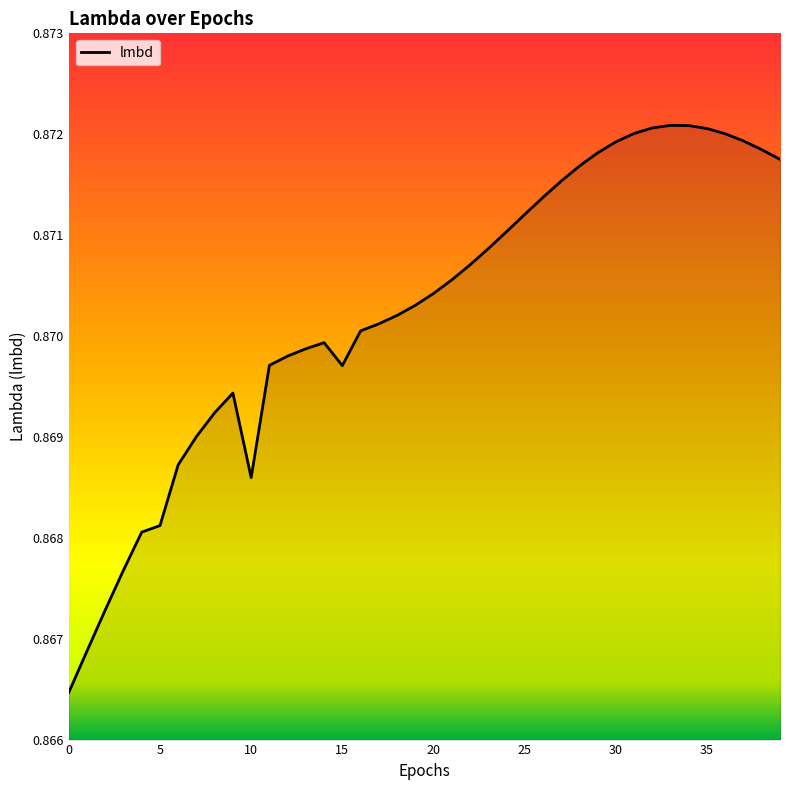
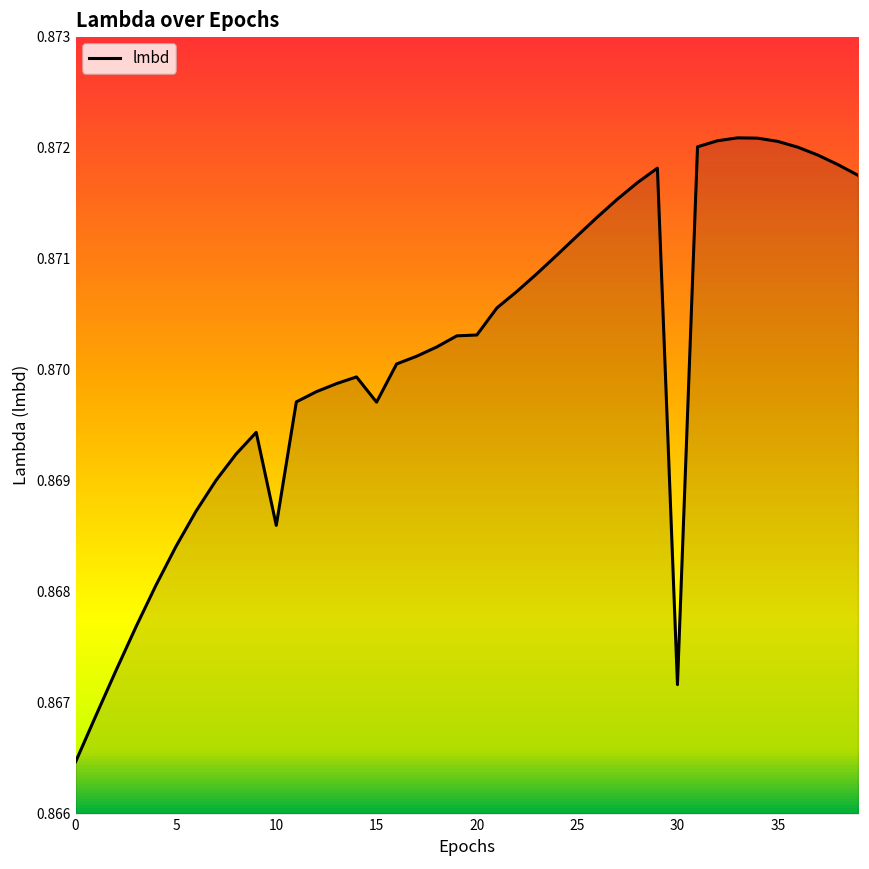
5: 0.86812 -> 0.86841
20: 0.87042 -> 0.87031
30: 0.87192 -> 0.86716
